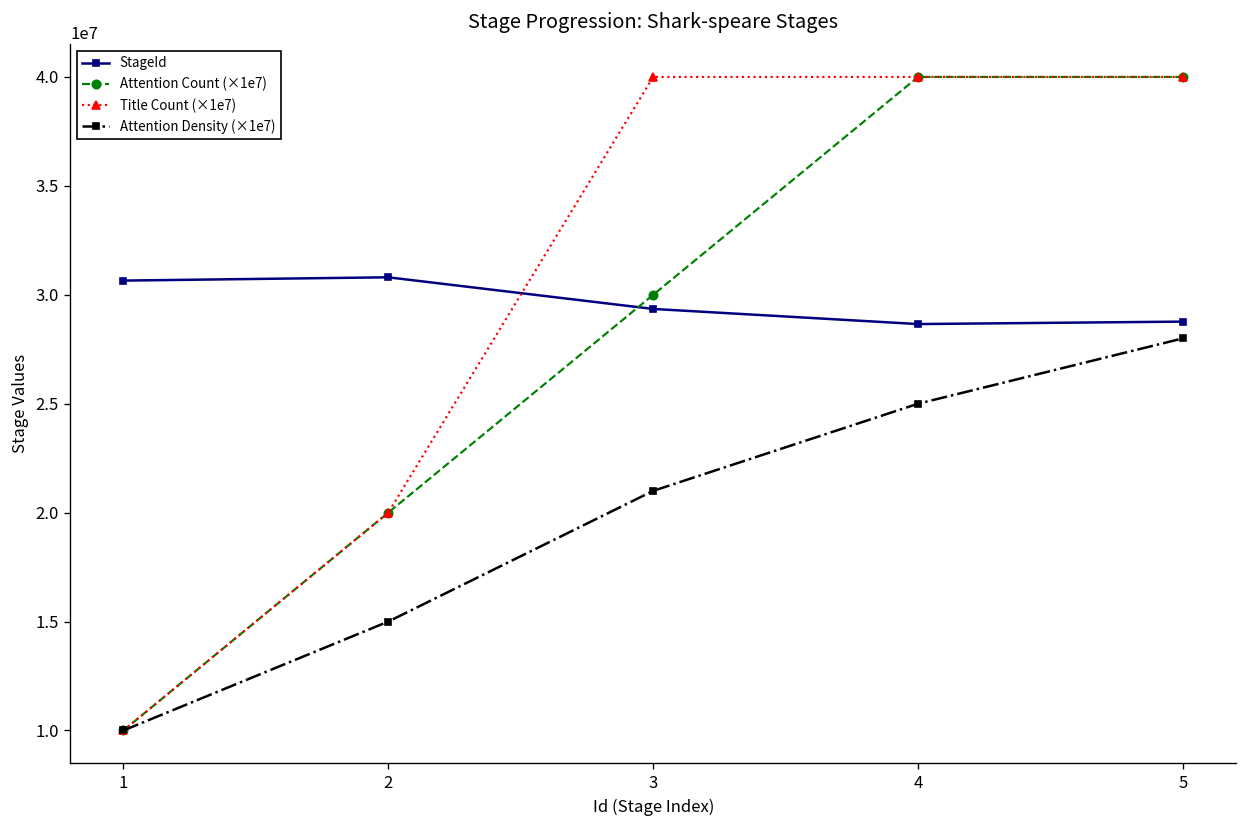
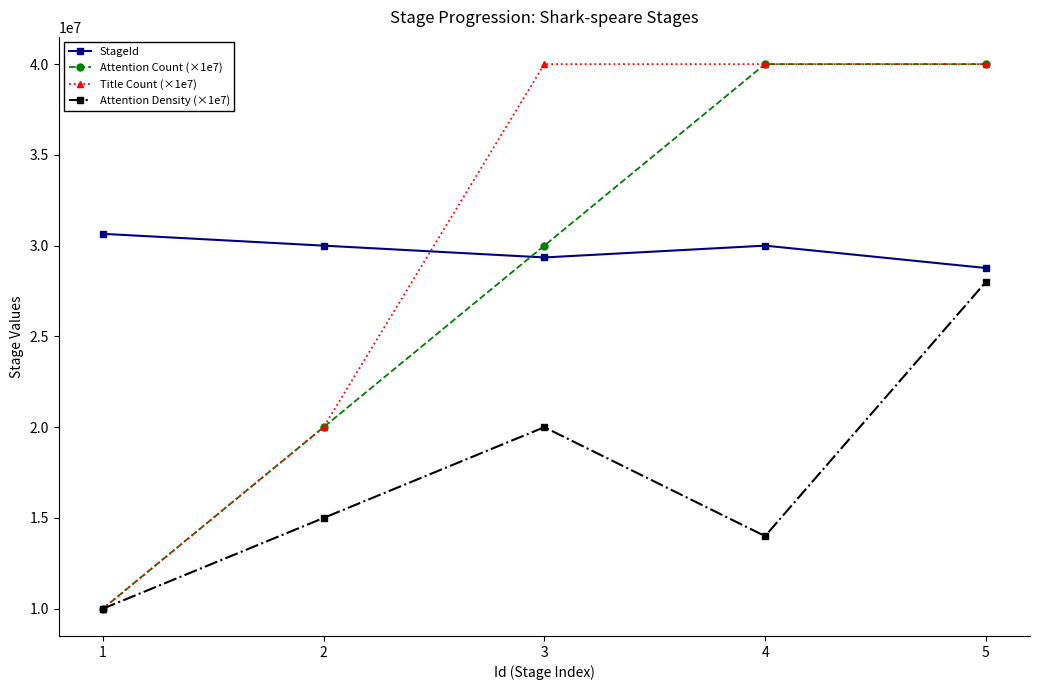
StageId, 2: 30800000 -> 30000000
Attention Density (×1e7), 3: 21000000 -> 20000000
StageId, 4: 28700000 -> 30000000
Attention Density (×1e7), 4: 25000000 -> 14000000
